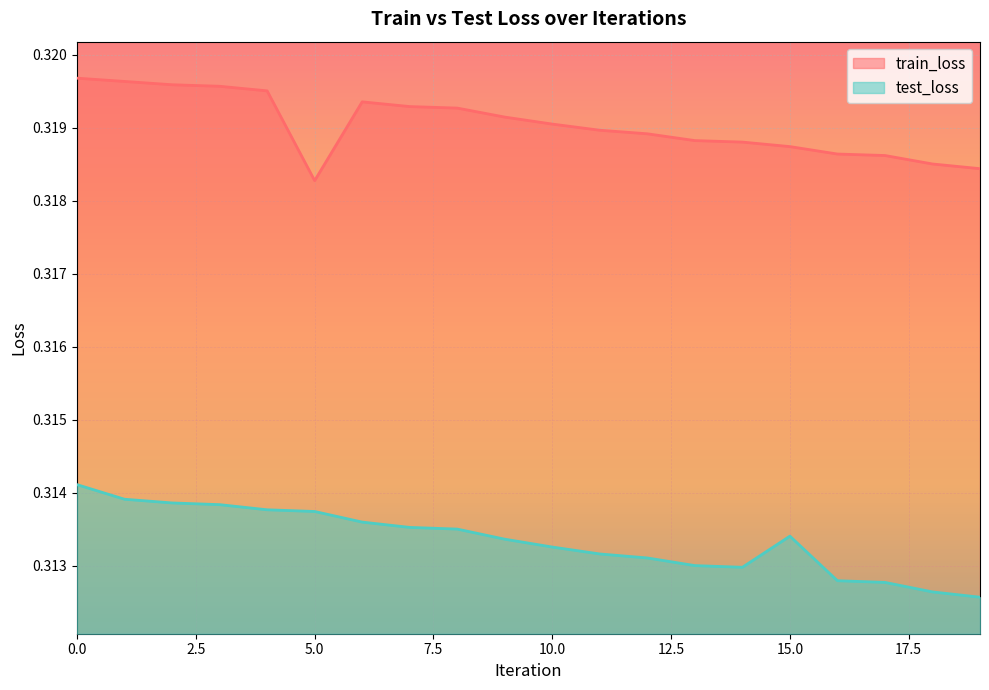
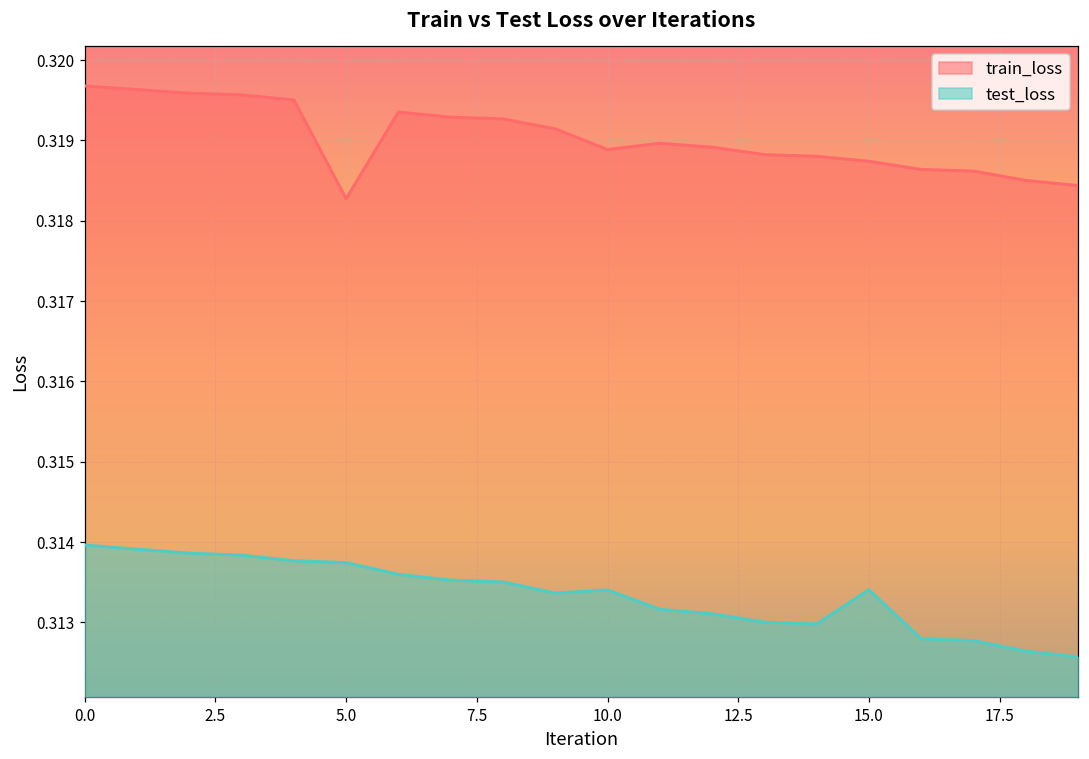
test_loss, 0.0: 0.3141 -> 0.3140
train_loss, 10.0: 0.3190 -> 0.3189
test_loss, 10.0: 0.3133 -> 0.3134
